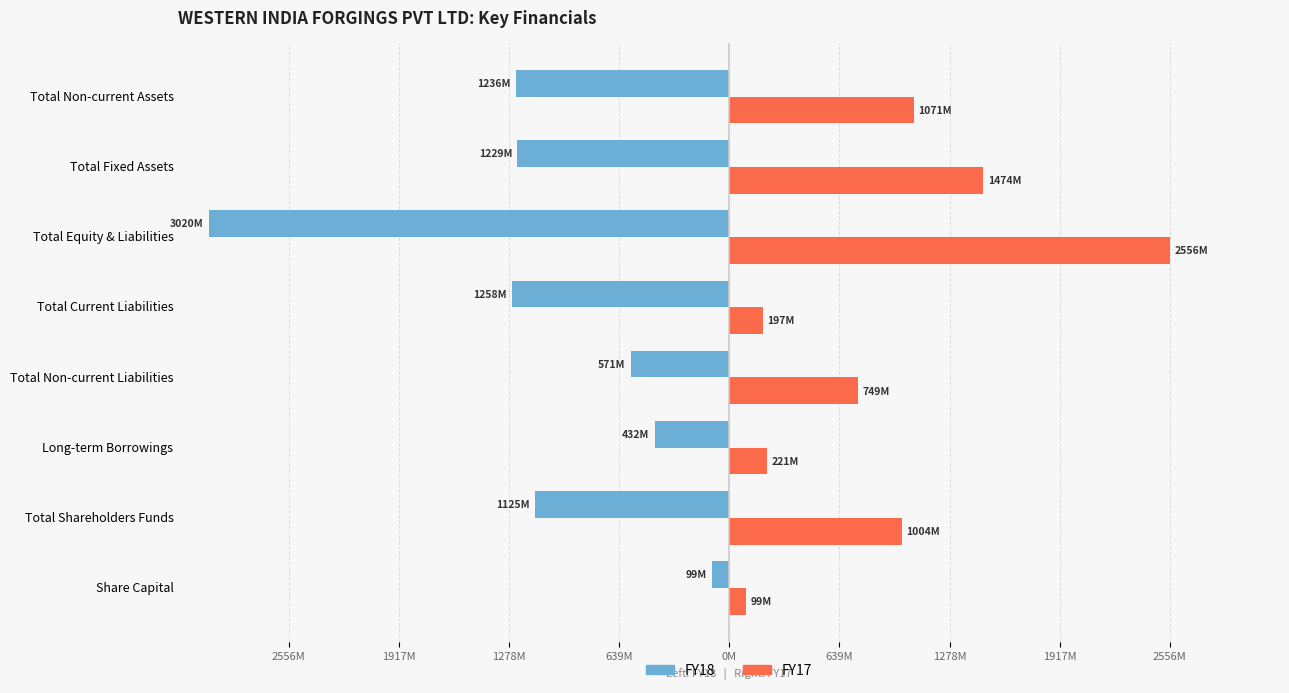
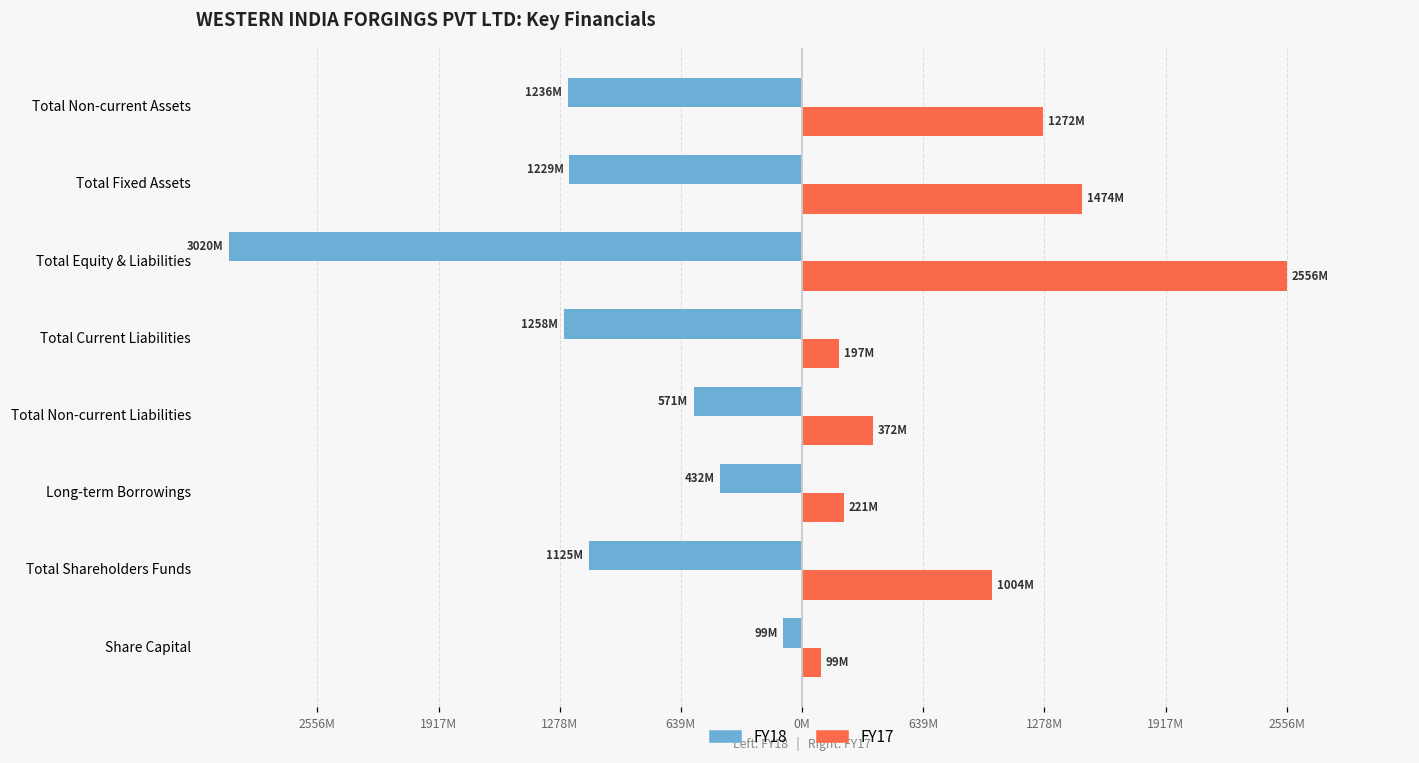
FY17, Total Non-current Assets: 1071M -> 1272M
FY17, Total Non-current Liabilities: 749M -> 372M
